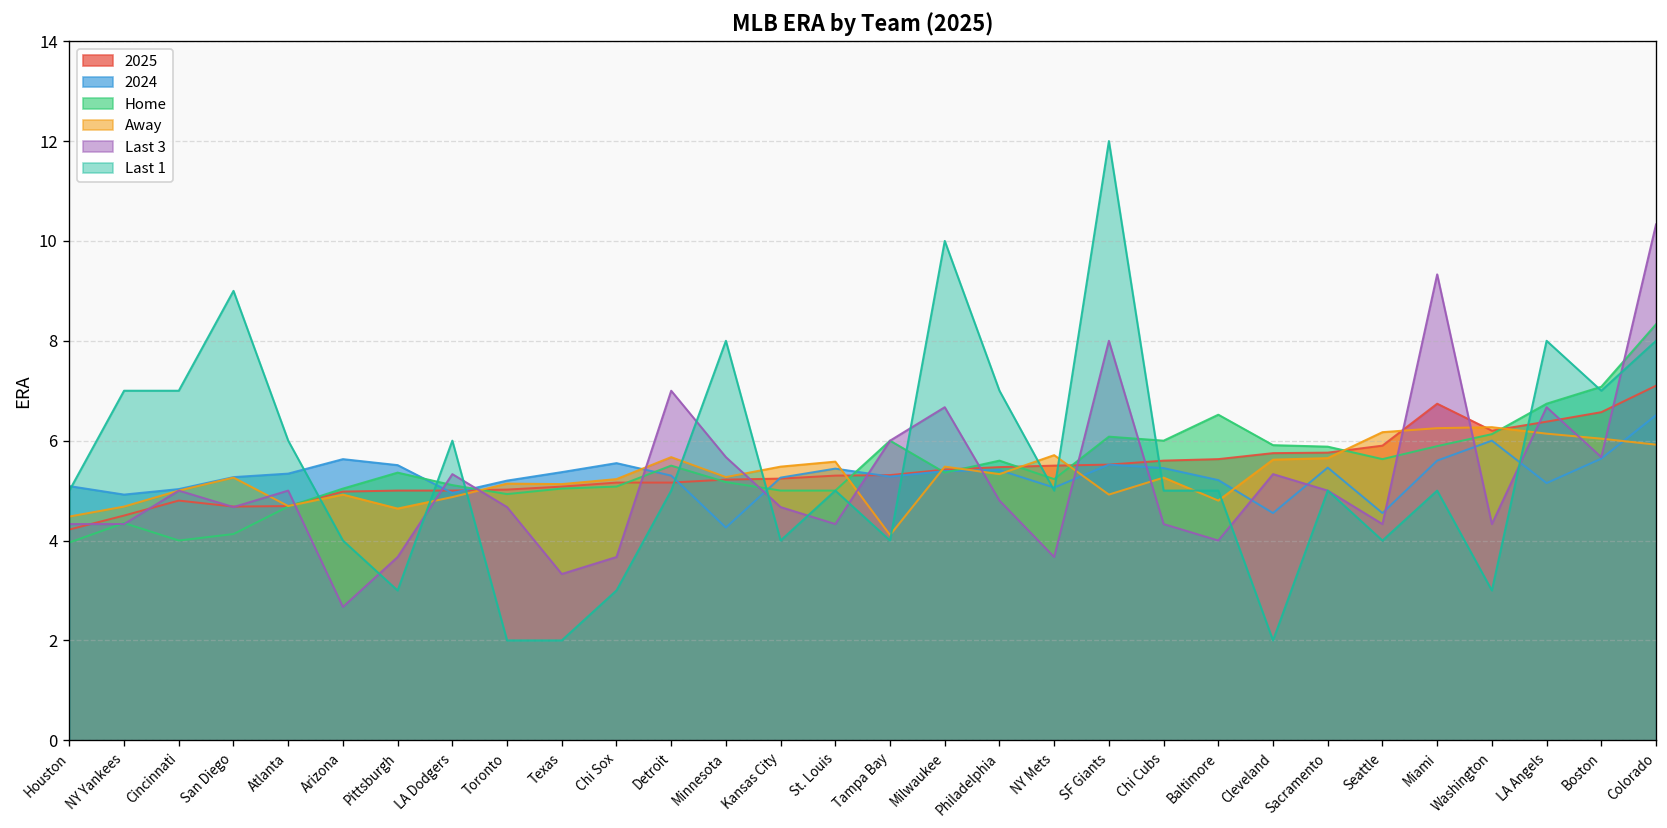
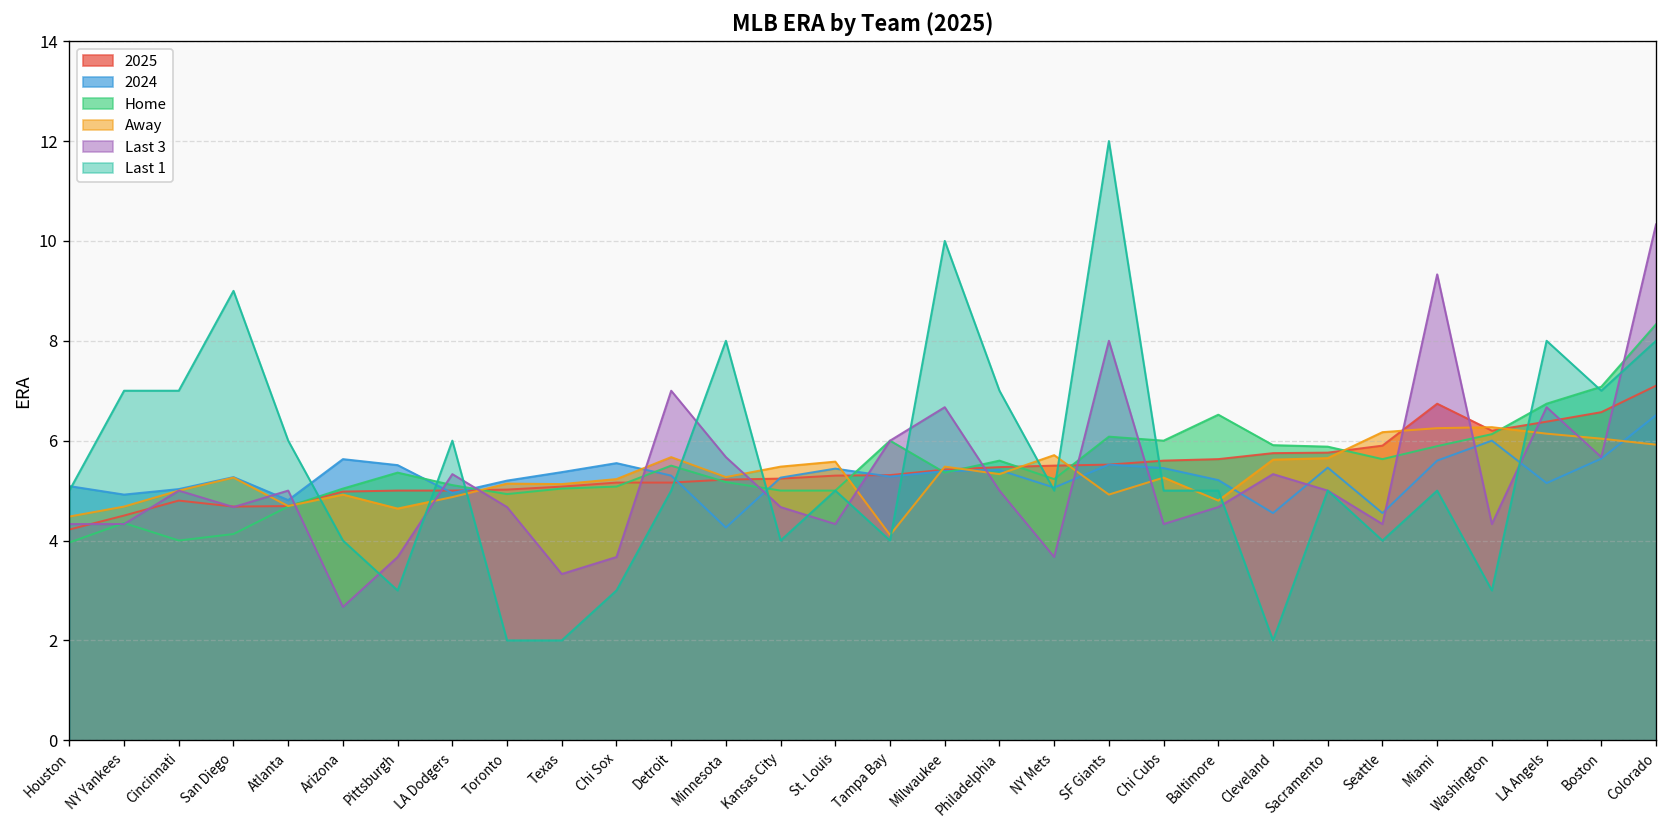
2024, Atlanta: 5.3 -> 4.8
Last 3, Philadelphia: 4.8 -> 5.0
Last 3, Baltimore: 4.0 -> 4.7
